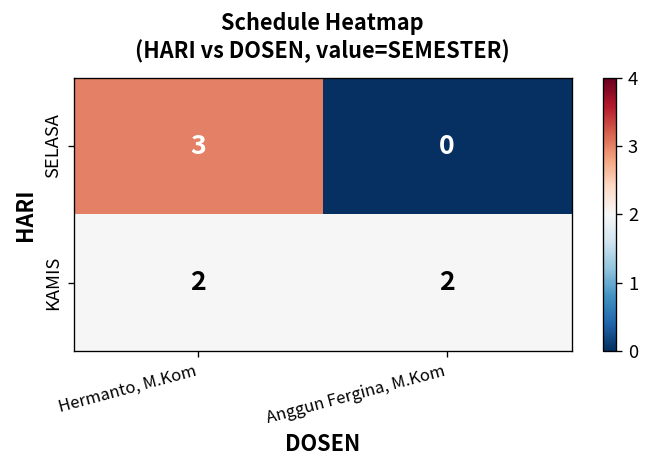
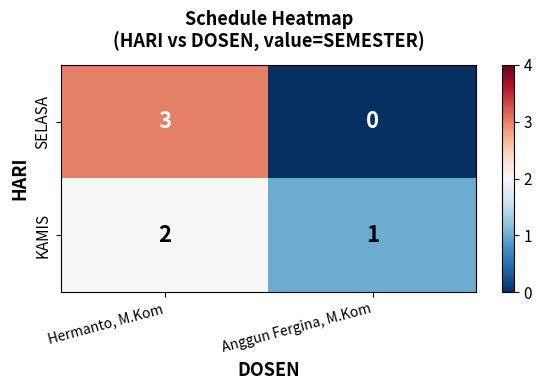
KAMIS, Anggun Fergina, M.Kom: 2 -> 1
